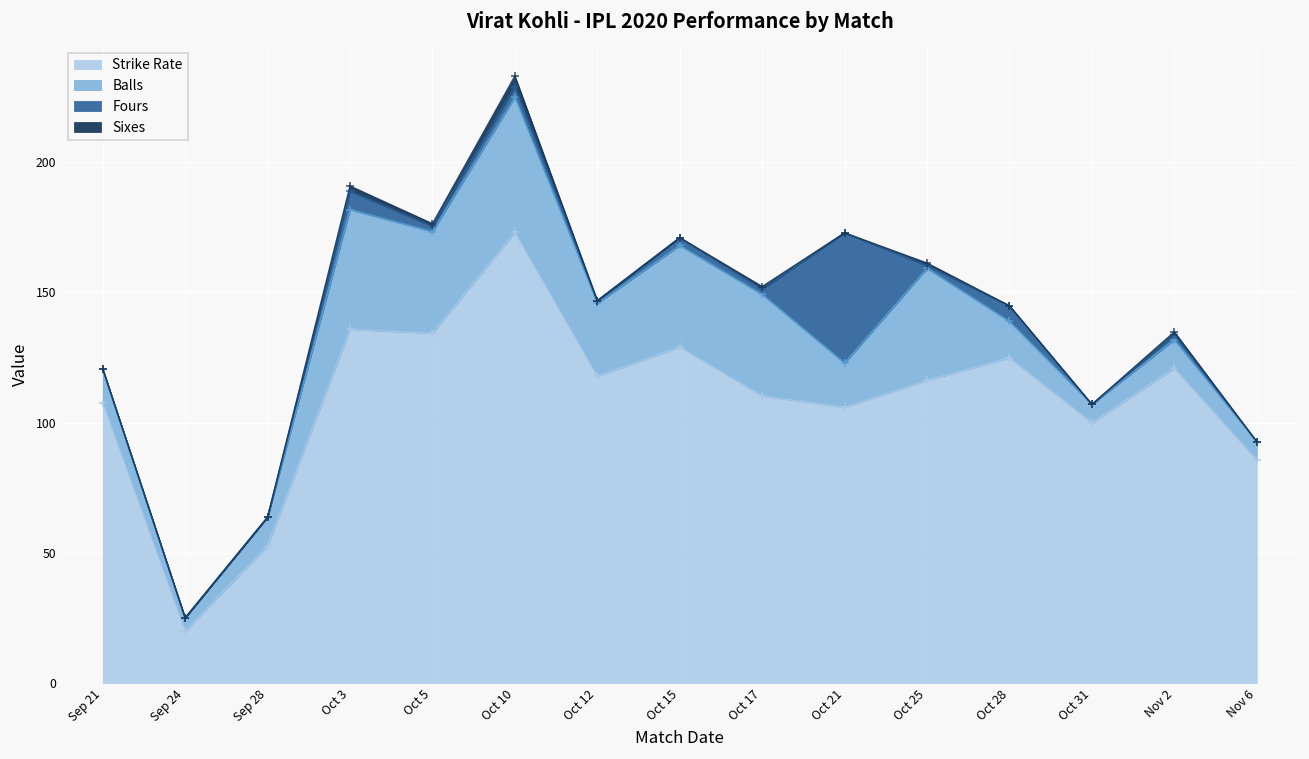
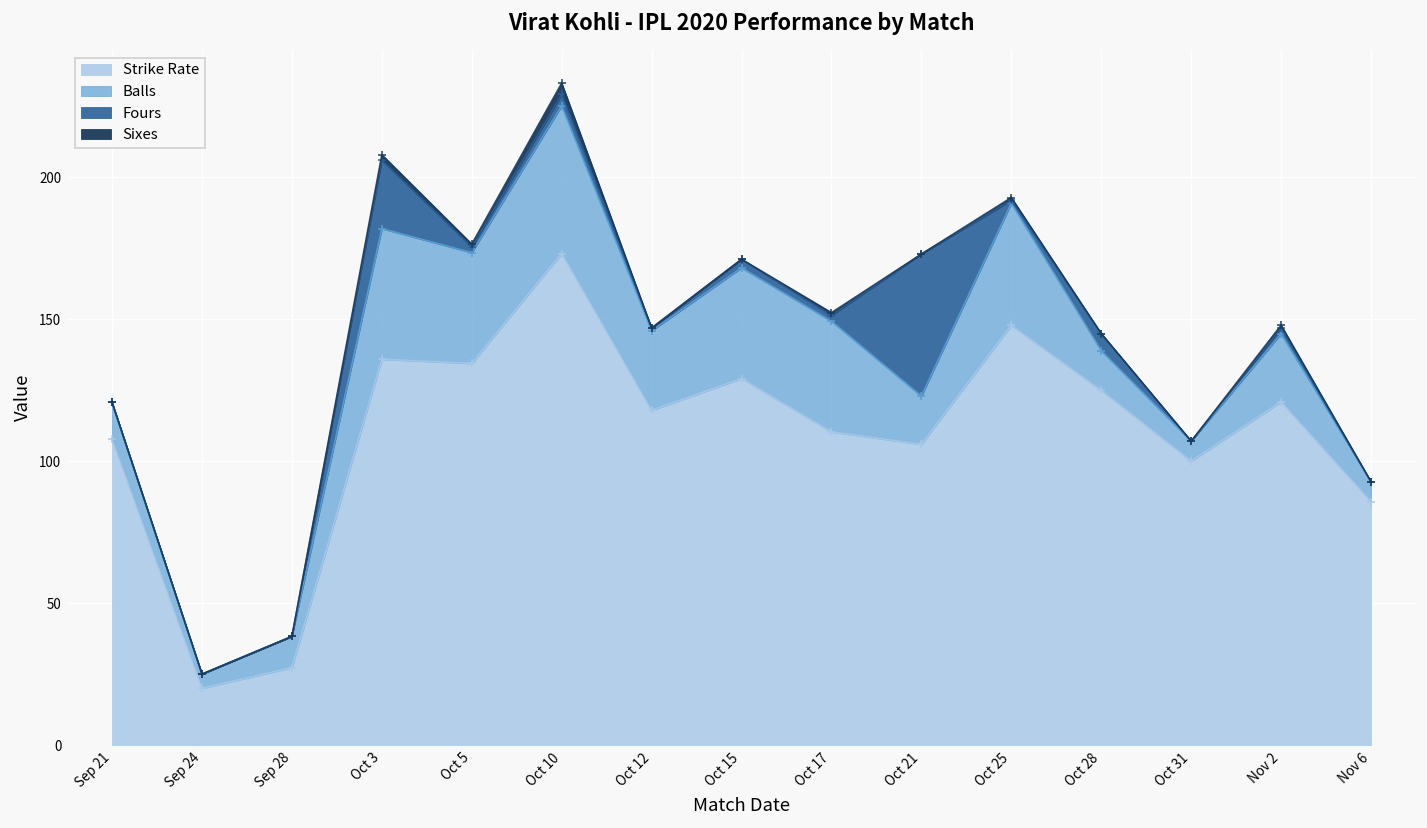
Strike Rate, Sep 28: 53 -> 27
Fours, Oct 3: 7 -> 24
Strike Rate, Oct 25: 116 -> 148
Balls, Nov 2: 11 -> 24
